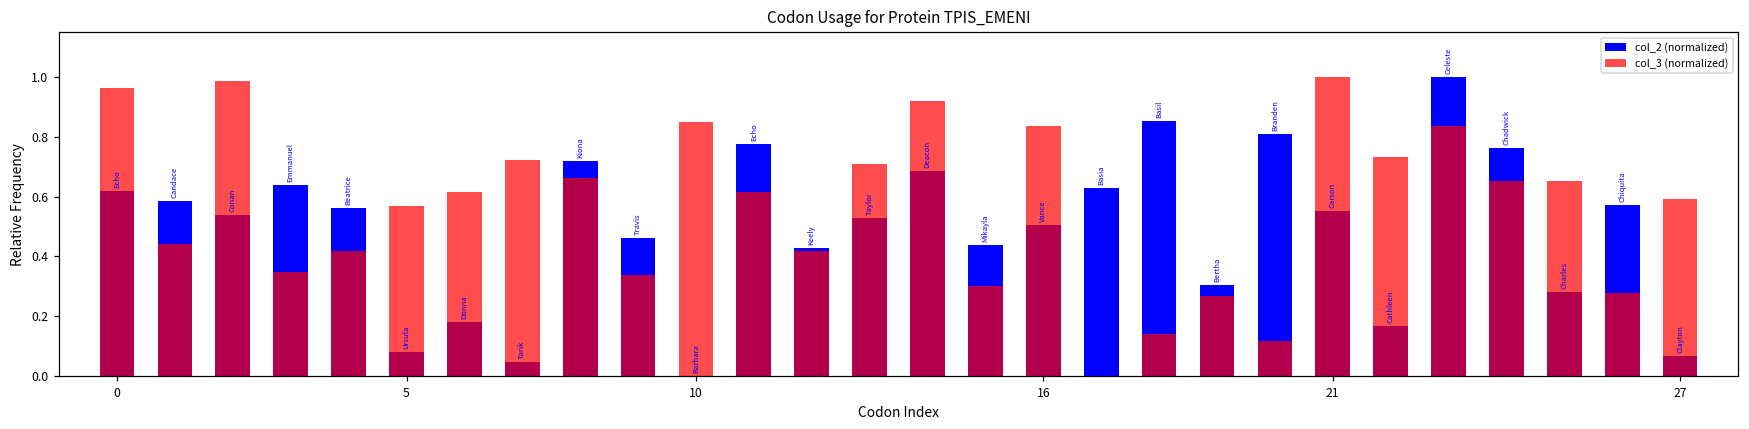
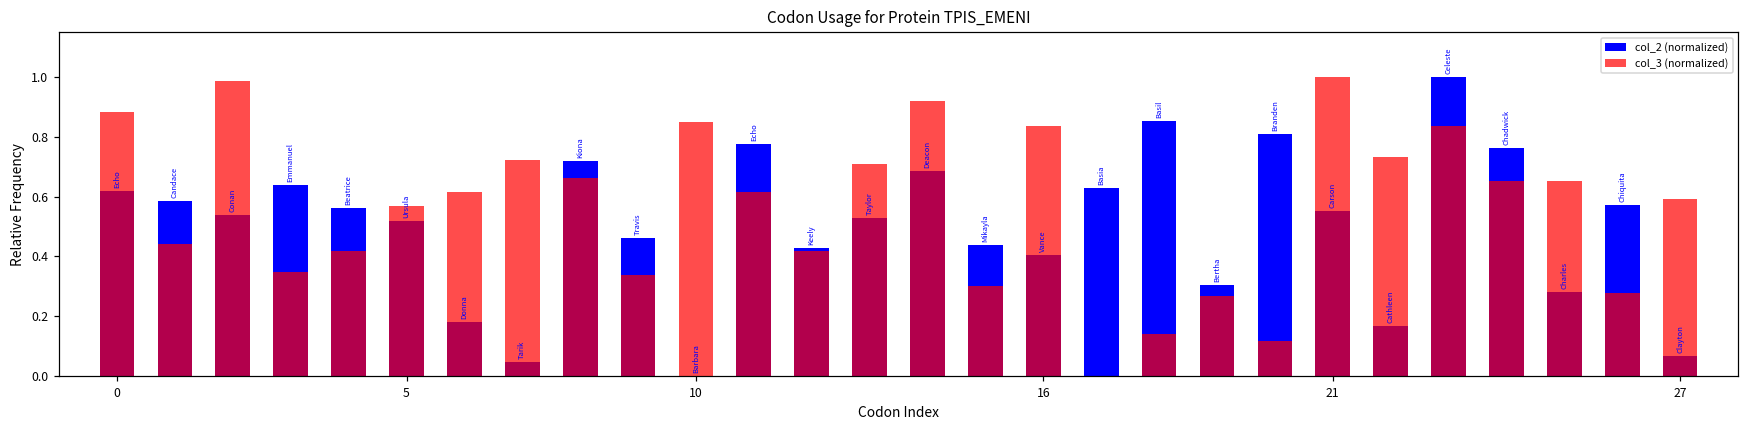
col_3 (normalized), 0: 0.97 -> 0.88
col_2 (normalized), 5: 0.08 -> 0.52
col_2 (normalized), 16: 0.51 -> 0.40
